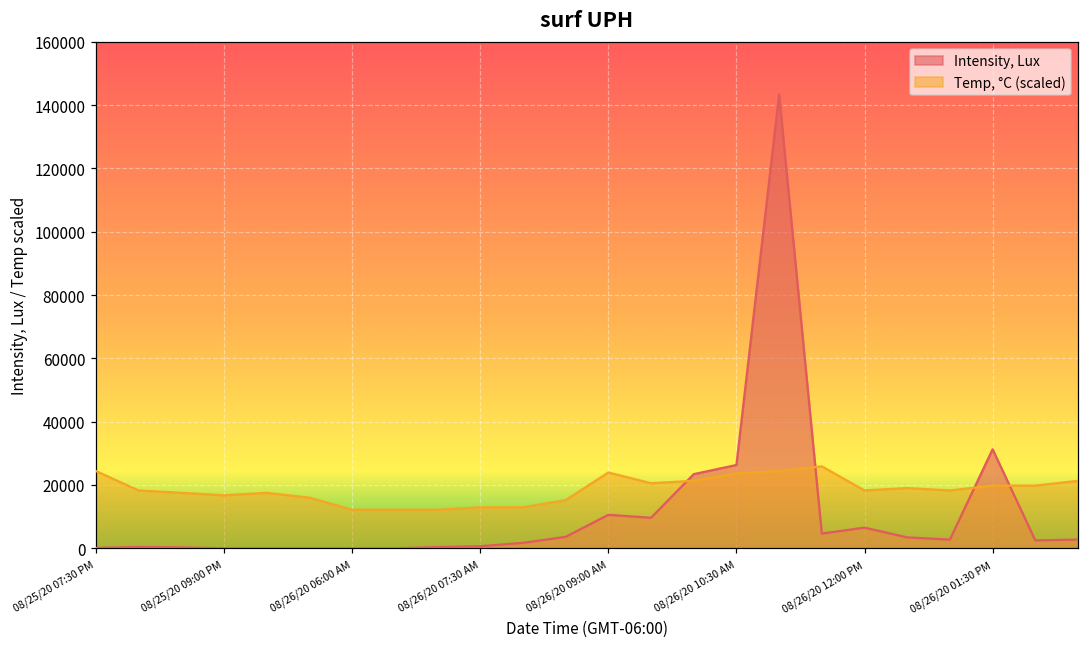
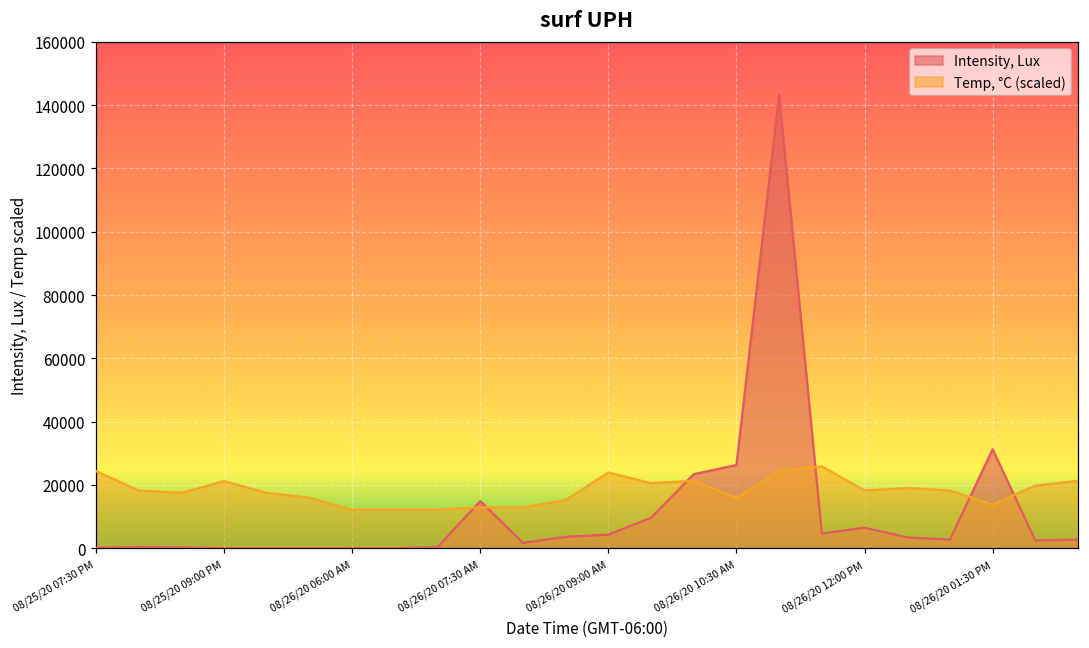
Temp, °C (scaled), 08/25/20 09:00 PM: 17000 -> 21000
Intensity, Lux, 08/26/20 07:30 AM: 1000 -> 15000
Intensity, Lux, 08/26/20 09:00 AM: 11000 -> 4000
Temp, °C (scaled), 08/26/20 10:30 AM: 24000 -> 16000
Temp, °C (scaled), 08/26/20 01:30 PM: 20000 -> 14000
